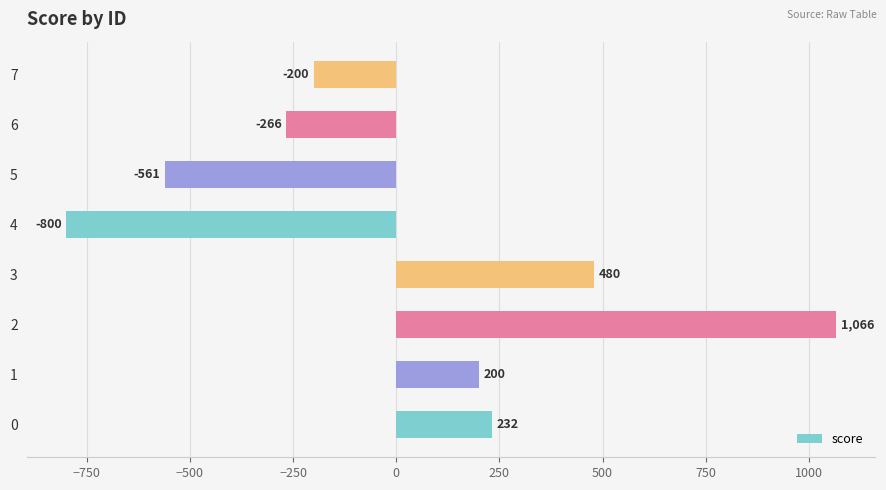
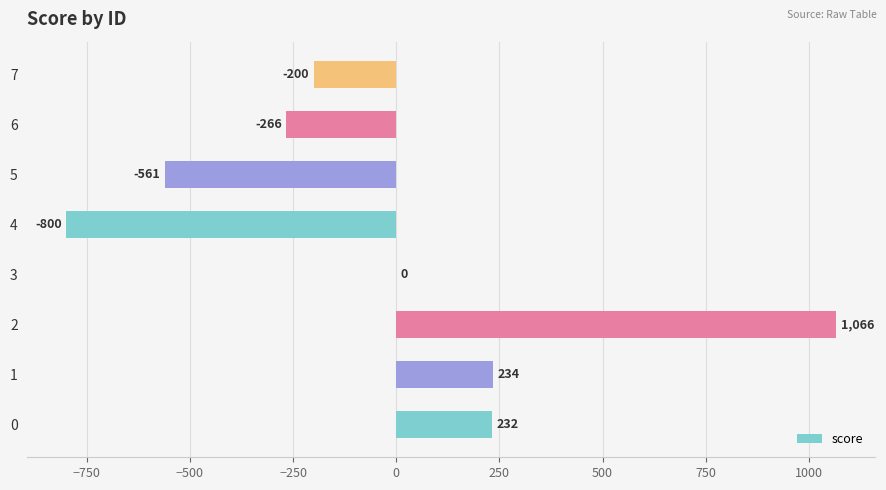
3: 480 -> 0
1: 200 -> 234
